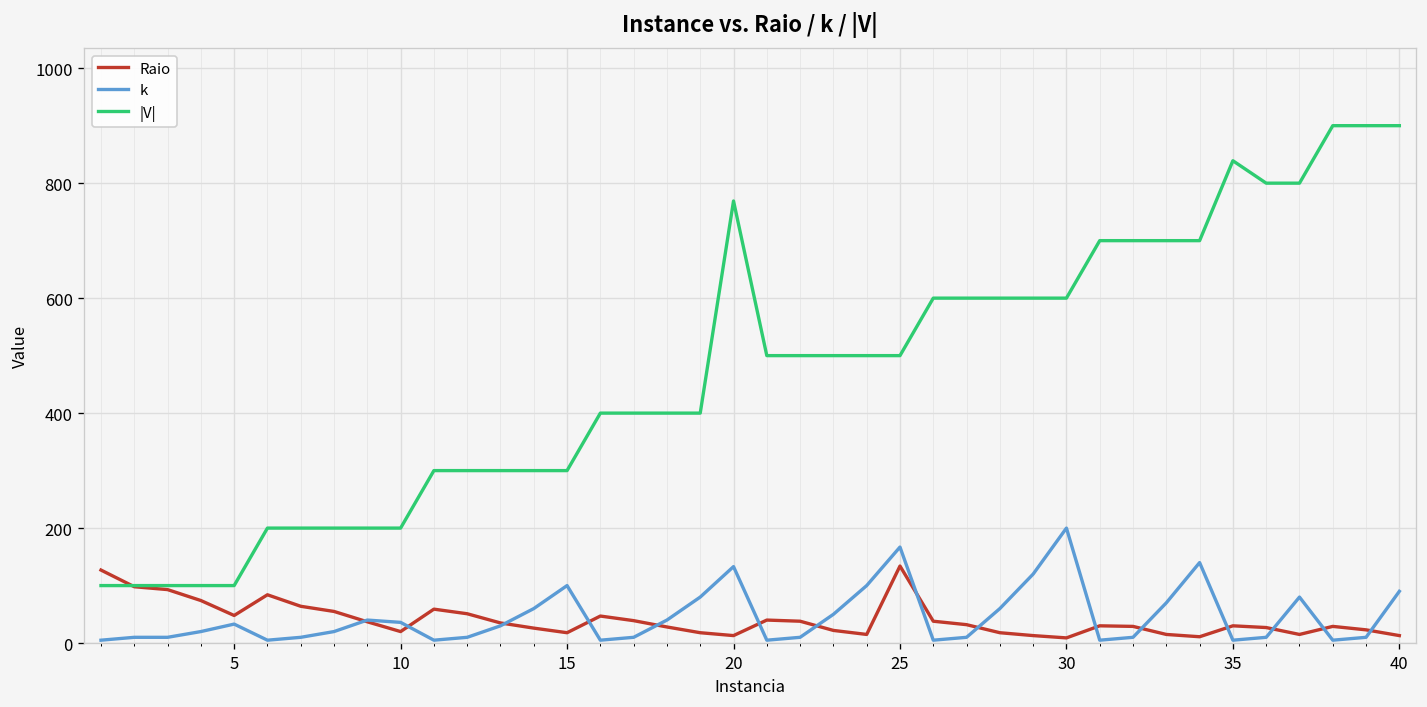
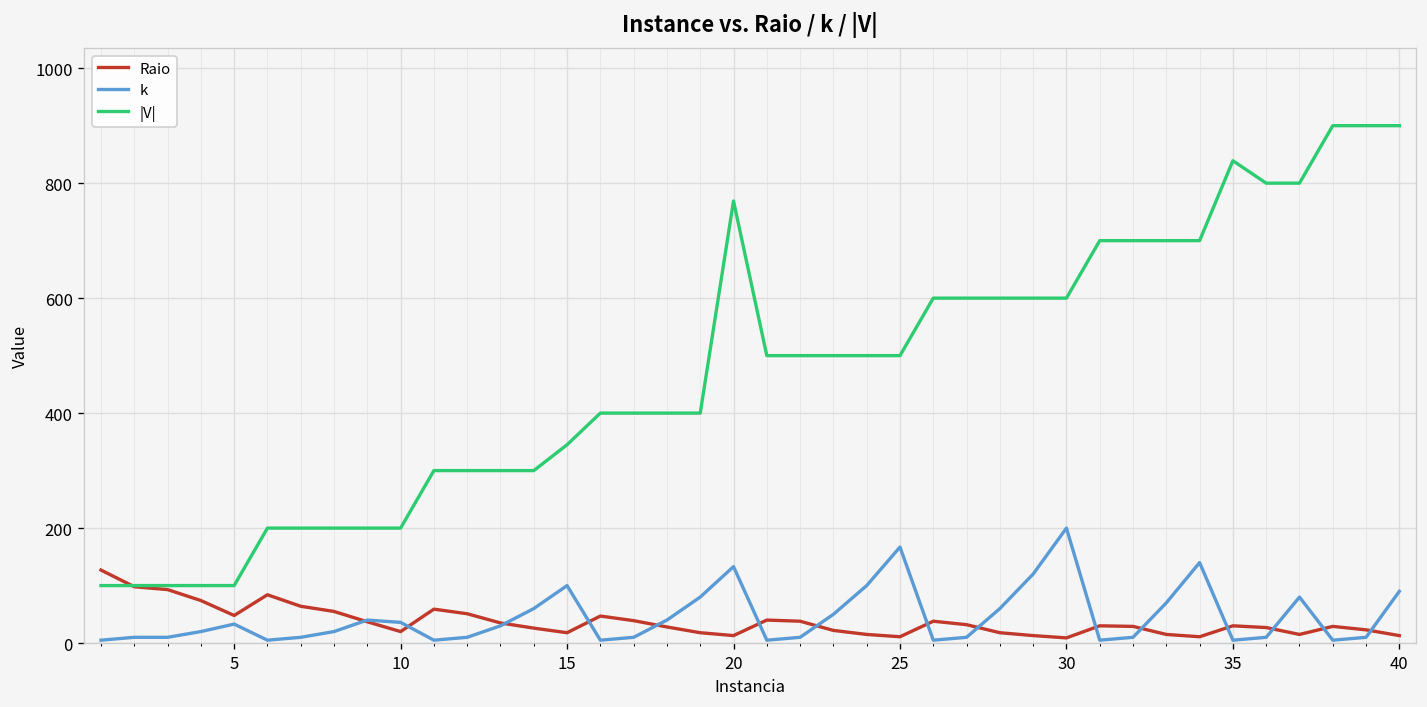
|V|, 15: 300 -> 350
Raio, 25: 130 -> 10
